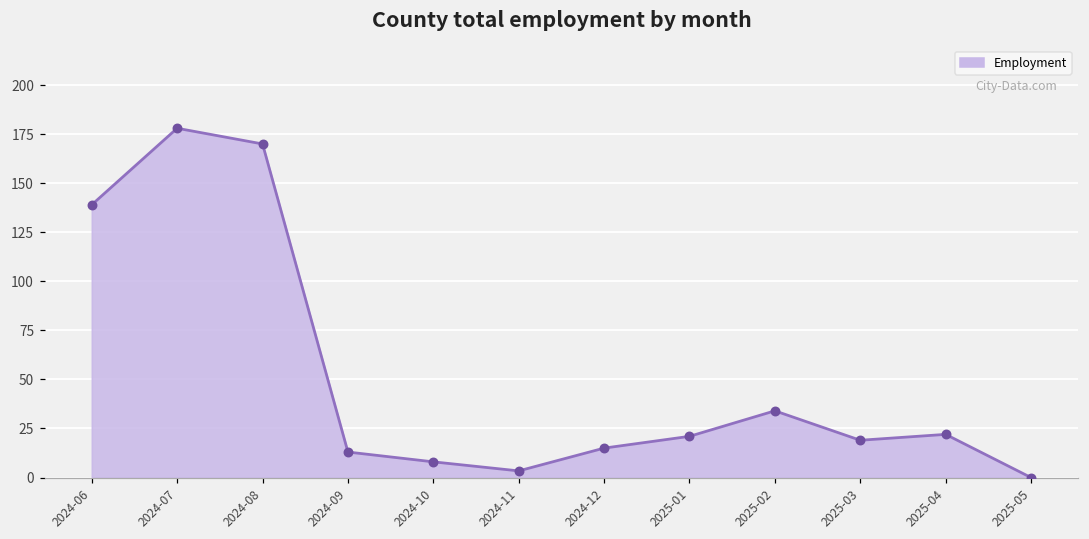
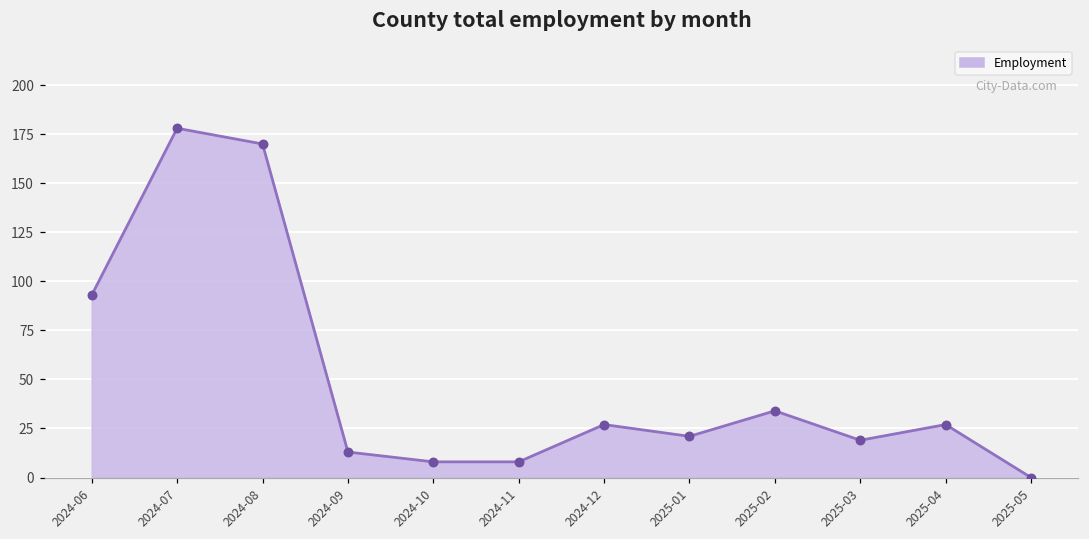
2024-06: 139 -> 93
2024-11: 3 -> 8
2024-12: 15 -> 27
2025-04: 22 -> 27
